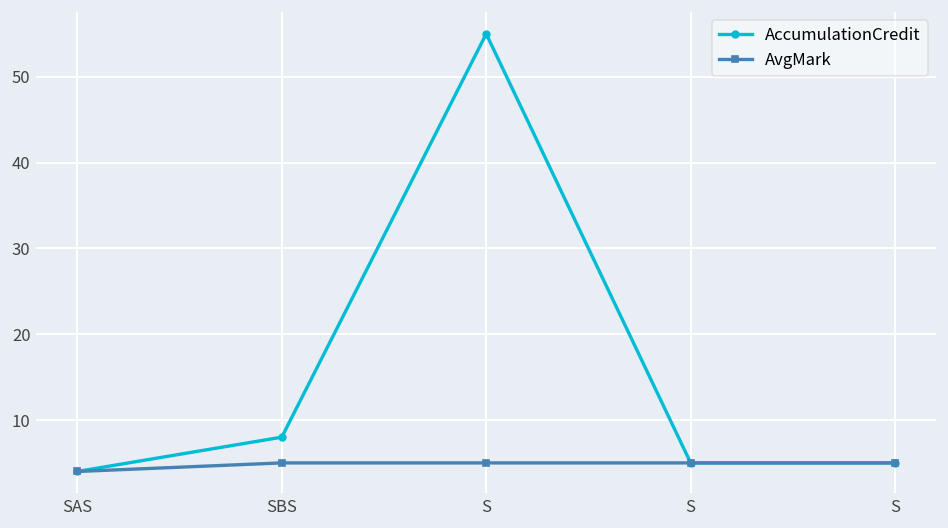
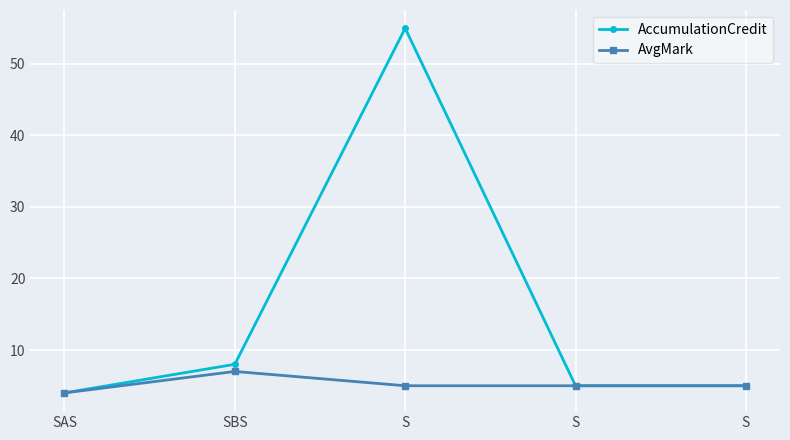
AvgMark, SBS: 5 -> 7
